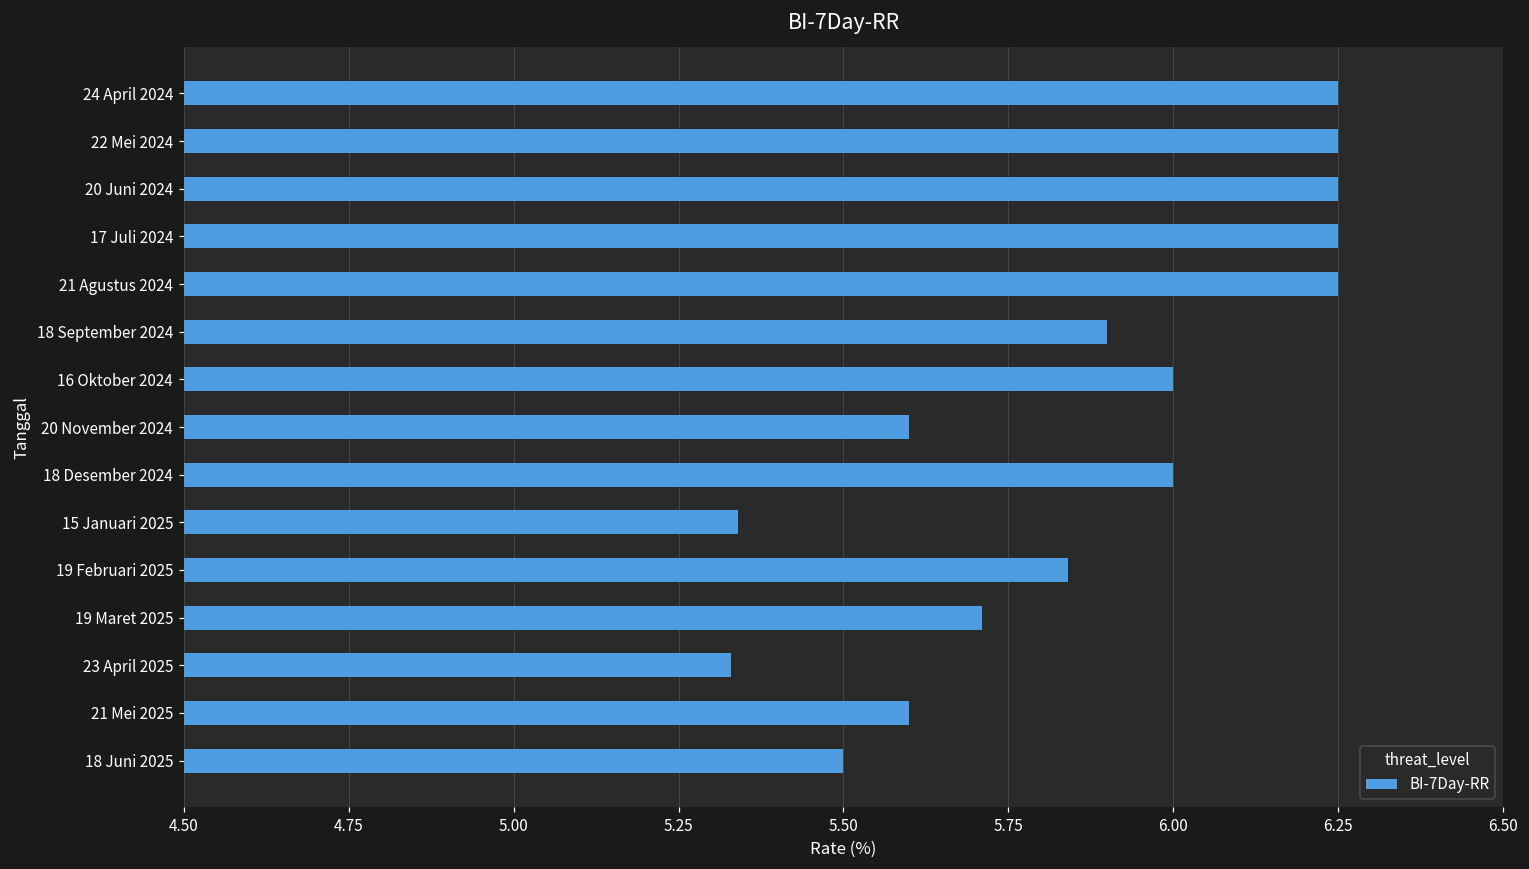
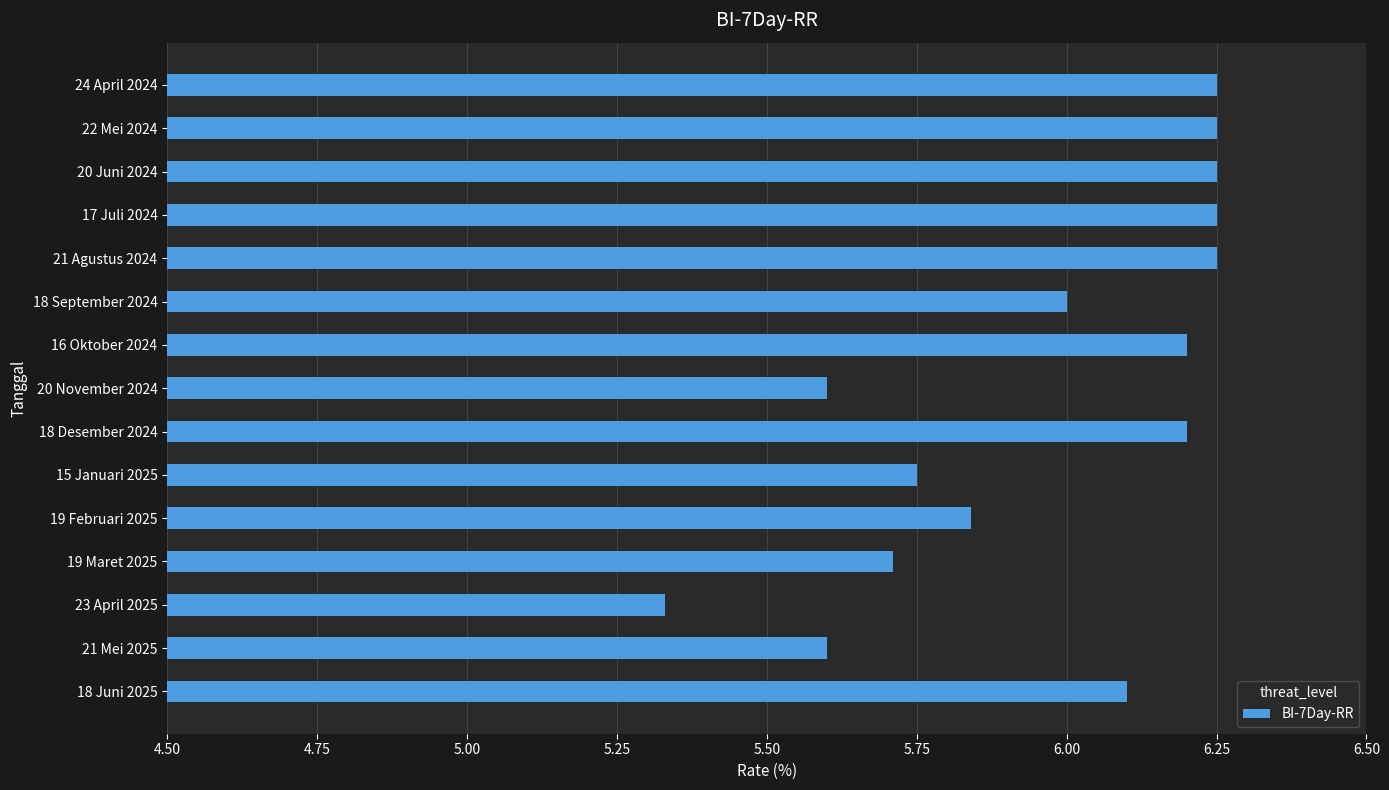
18 September 2024: 5.9 -> 6.0
16 Oktober 2024: 6.0 -> 6.2
18 Desember 2024: 6.0 -> 6.2
15 Januari 2025: 5.34 -> 5.75
18 Juni 2025: 5.5 -> 6.1
